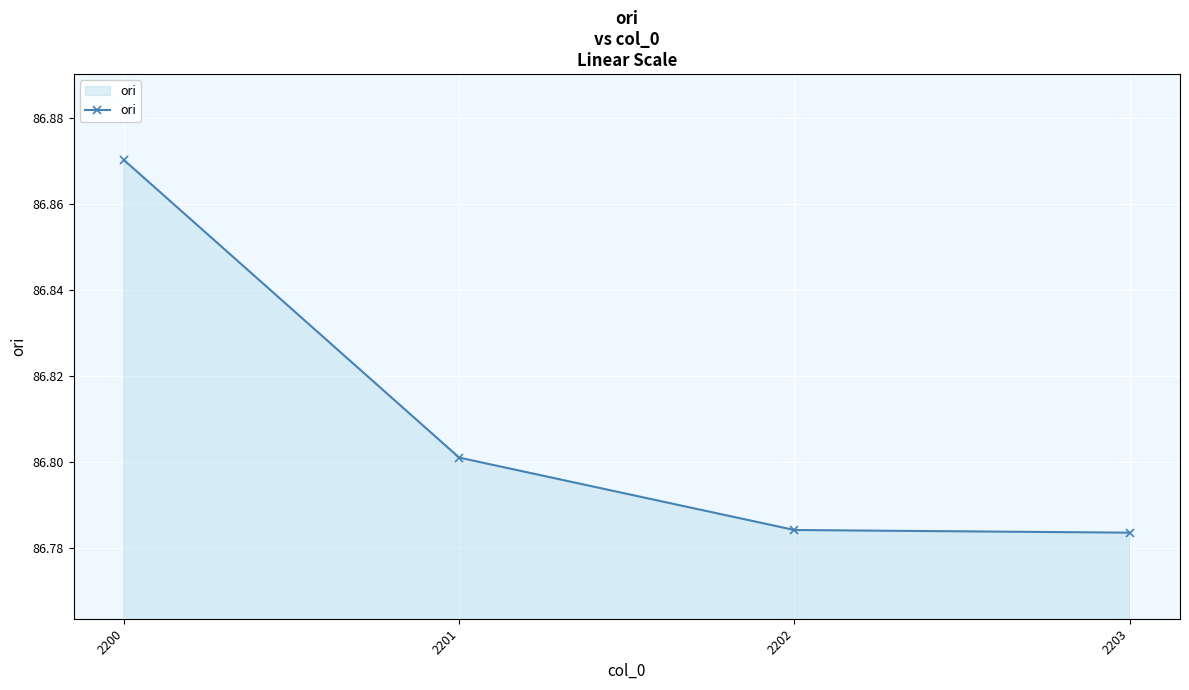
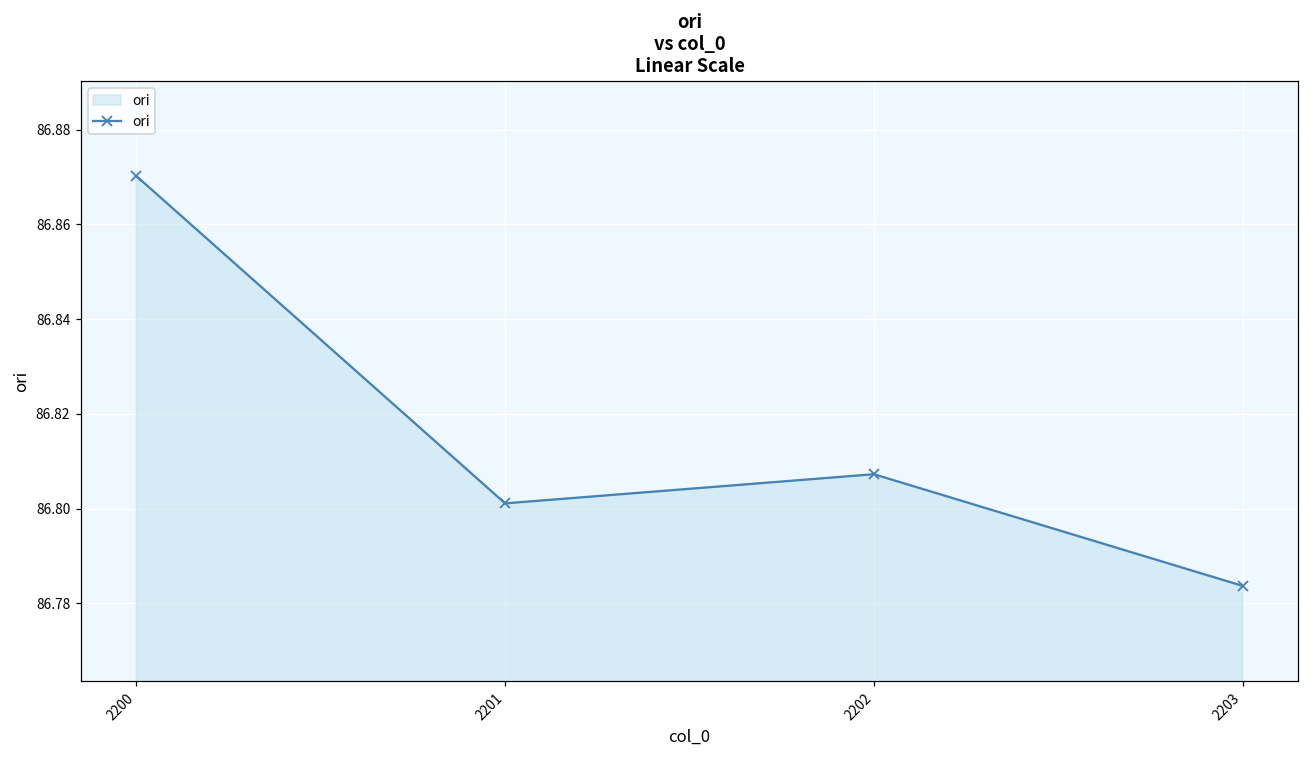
2202: 86.784 -> 86.807
